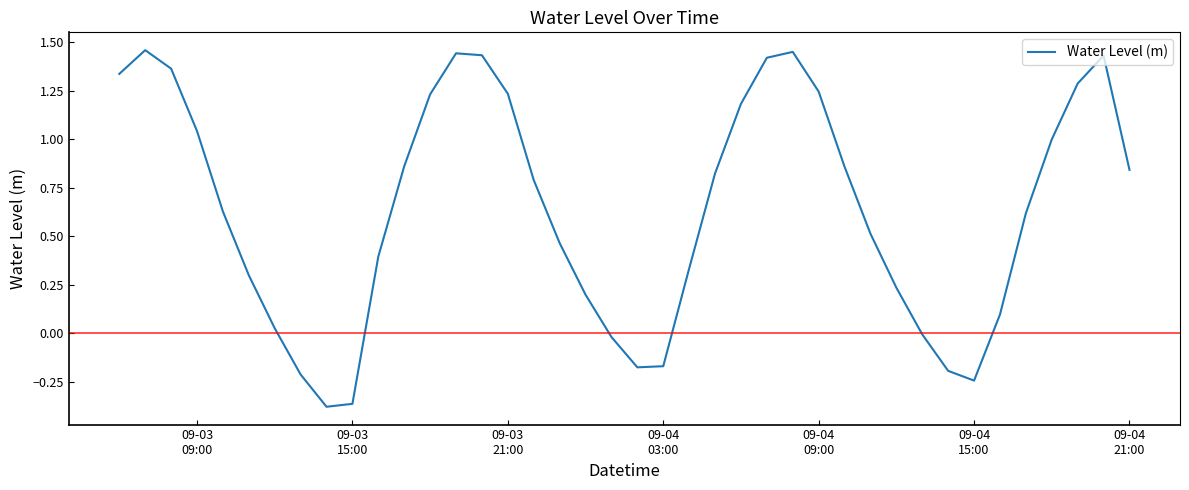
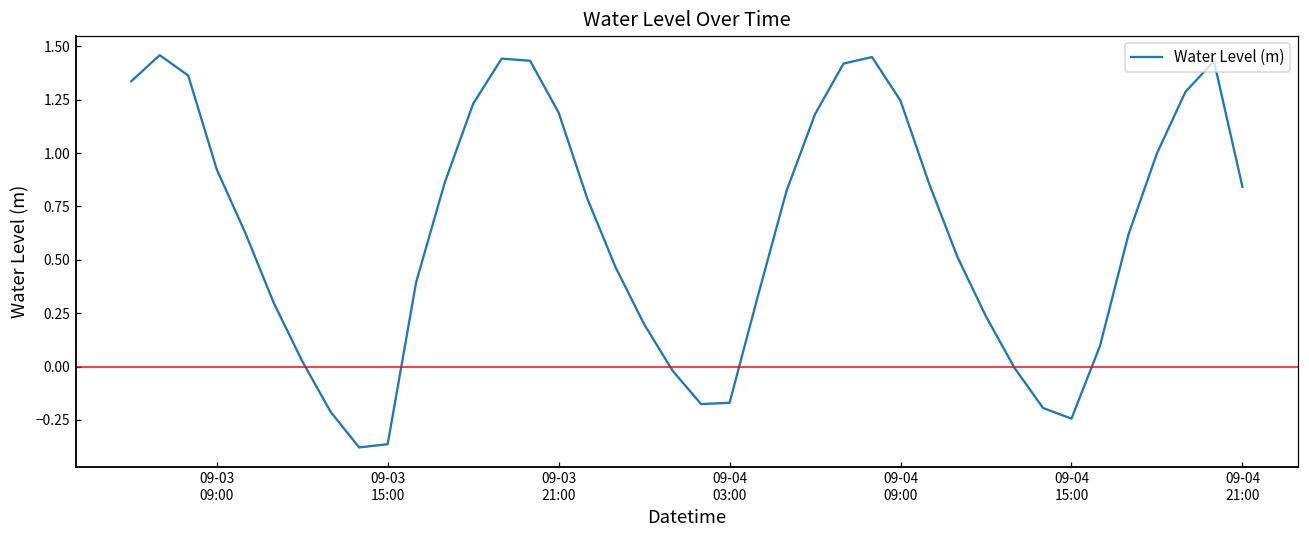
09-03 09:00: 1.04 -> 0.92
09-03 21:00: 1.23 -> 1.19
